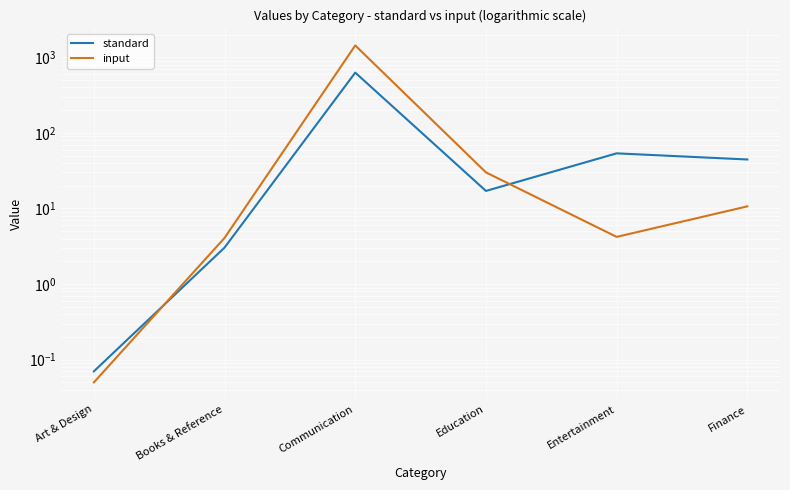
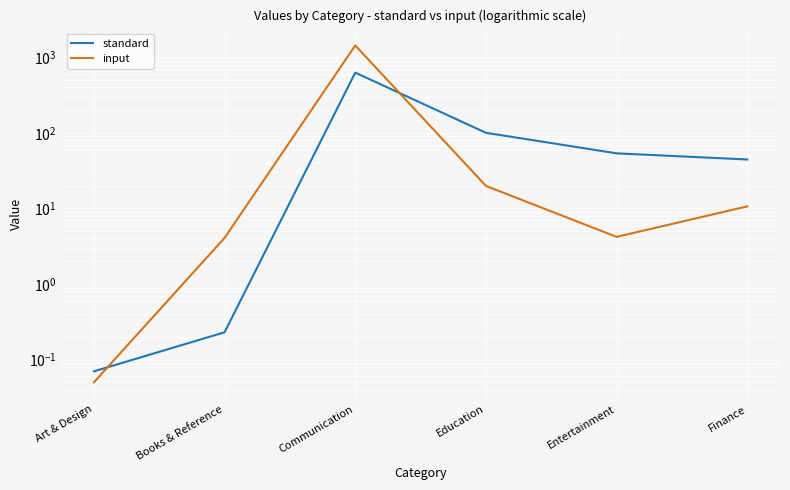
standard, Books & Reference: 3.0 -> 0.23
standard, Education: 17 -> 100
input, Education: 30 -> 20
